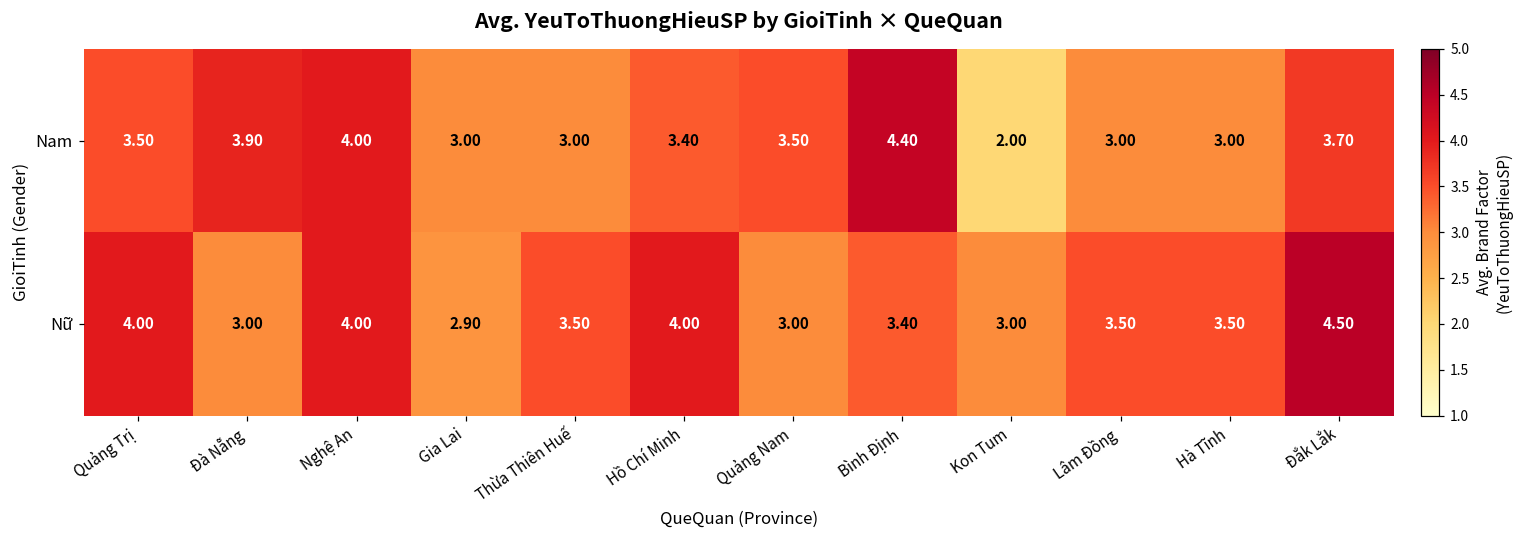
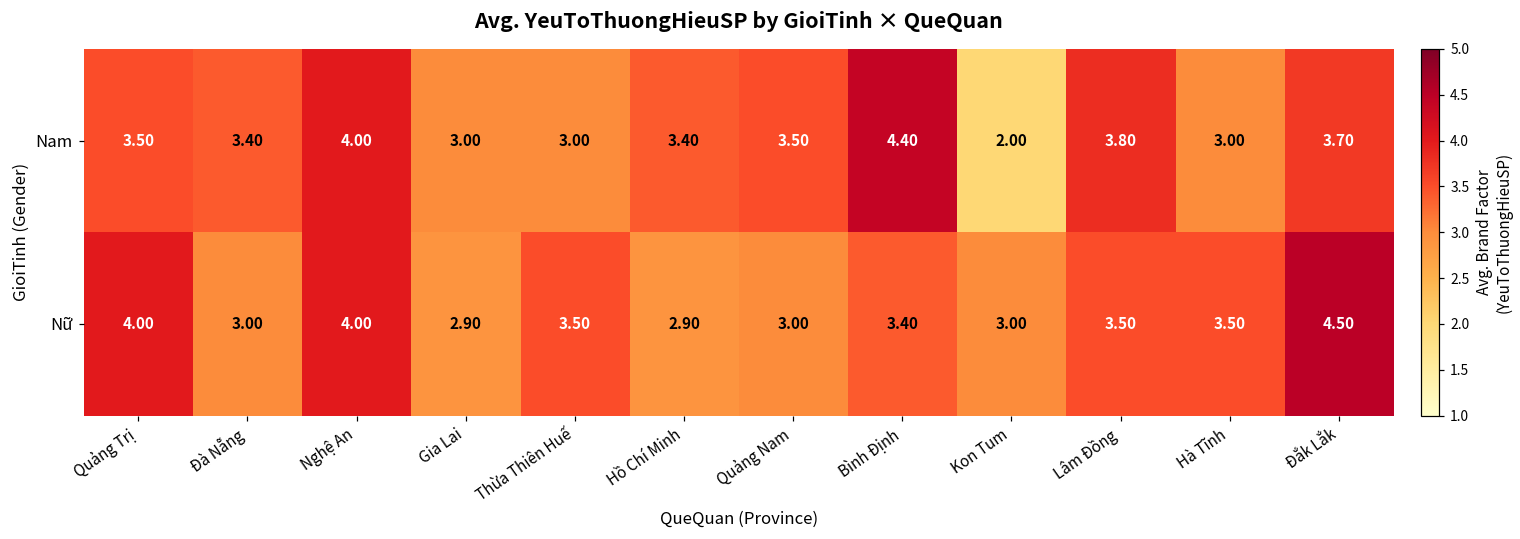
Nam, Đà Nẵng: 3.90 -> 3.40
Nam, Lâm Đồng: 3.00 -> 3.80
Nữ, Hồ Chí Minh: 4.00 -> 2.90
